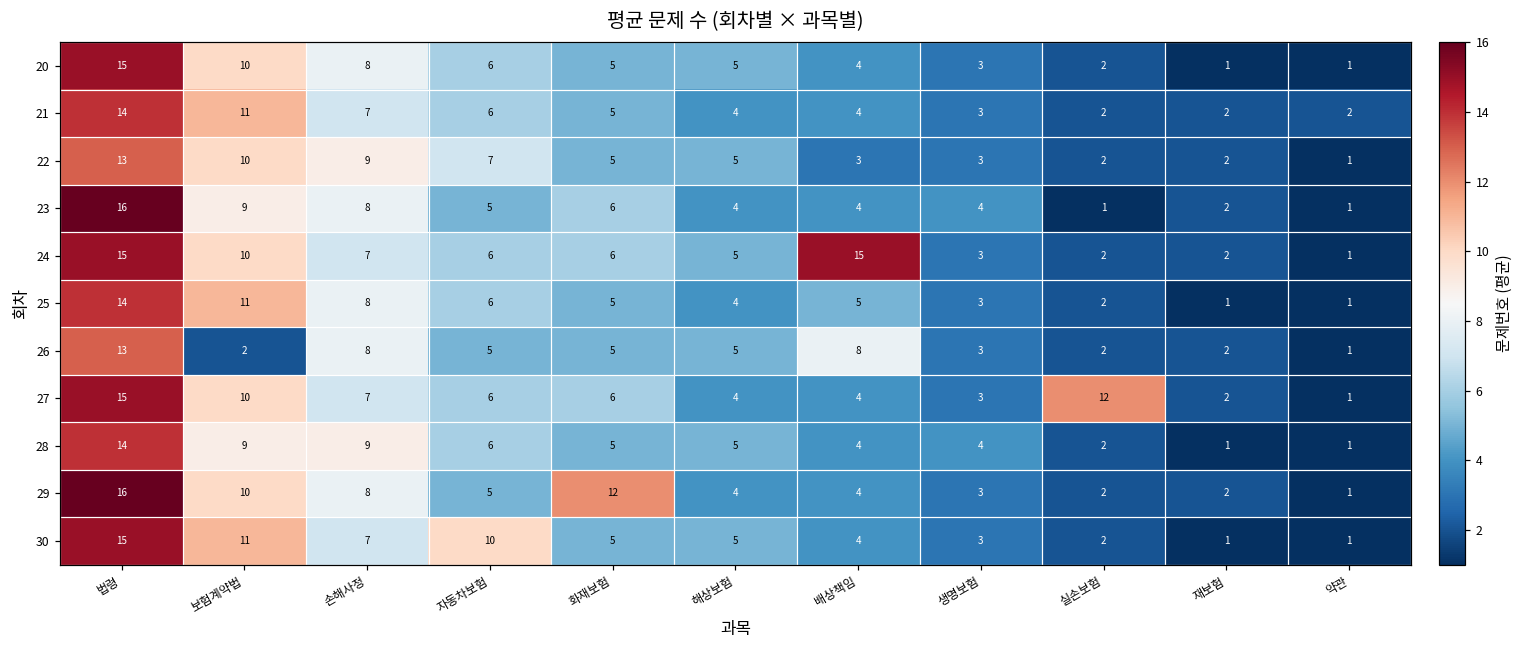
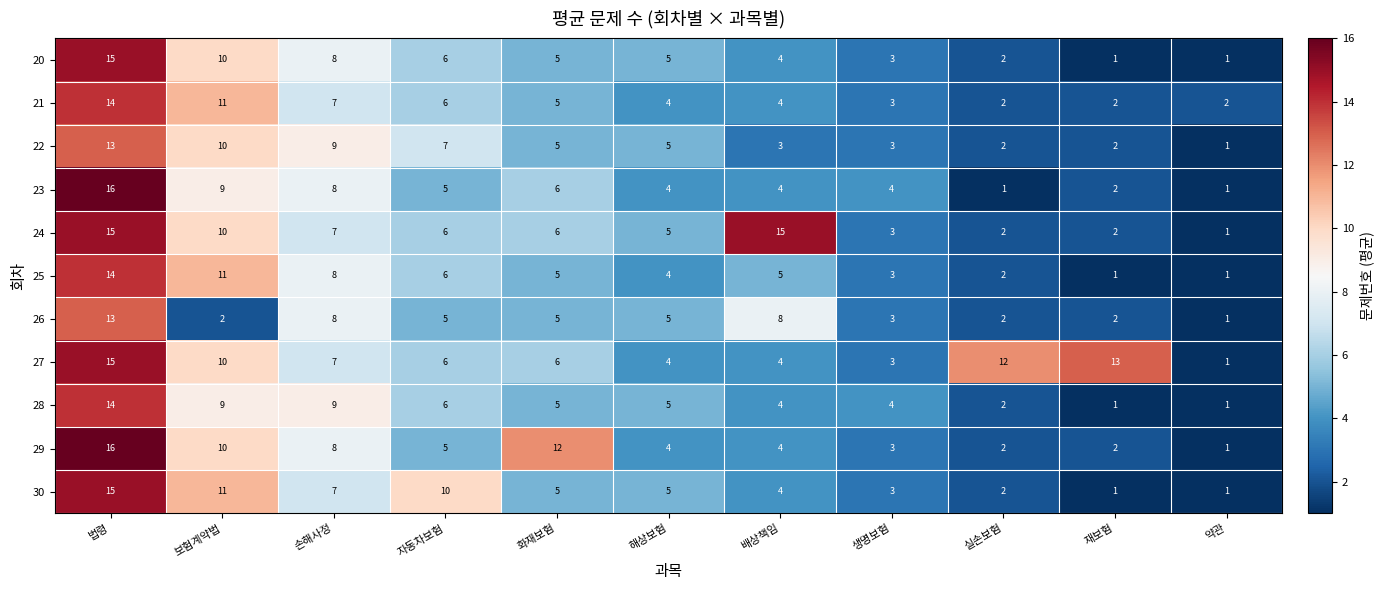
27, 재보험: 2 -> 13
